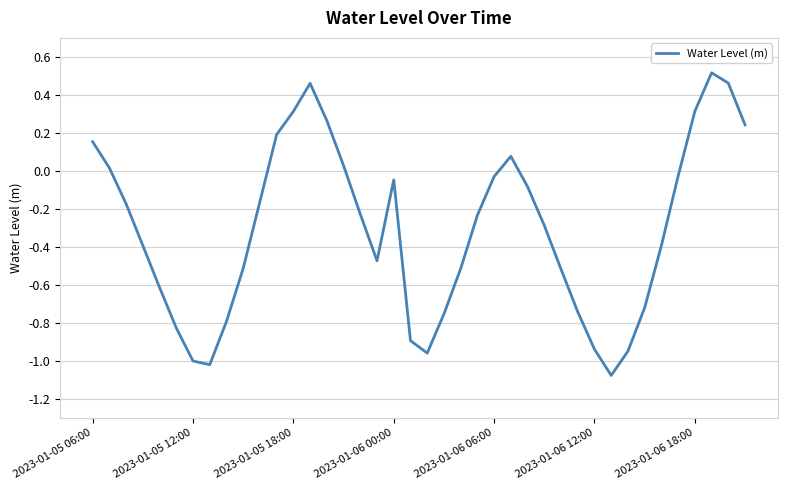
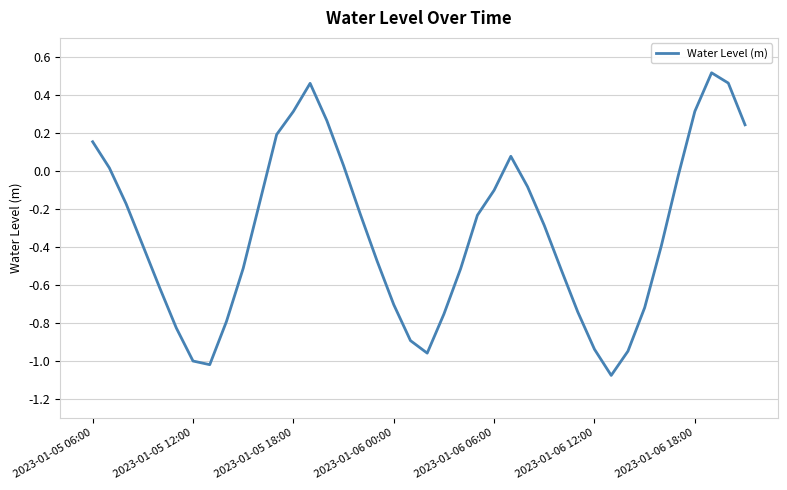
2023-01-06 00:00: -0.05 -> -0.70
2023-01-06 06:00: -0.03 -> -0.10
